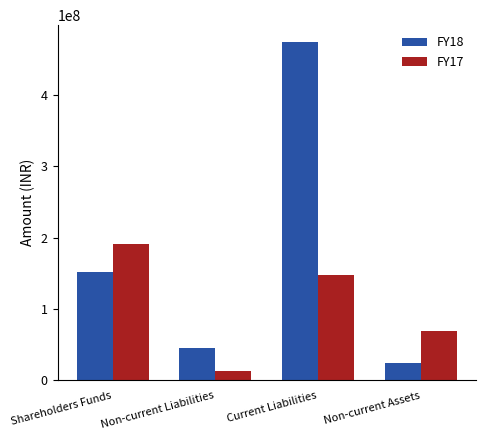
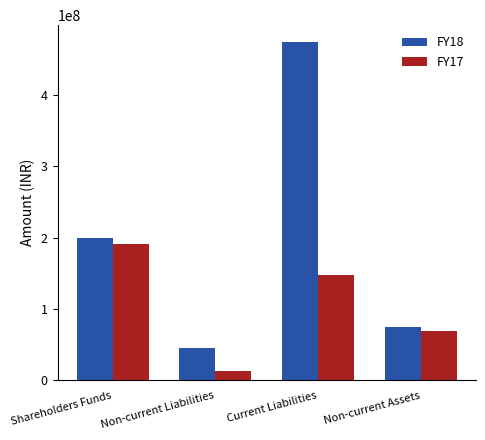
FY18, Shareholders Funds: 150000000 -> 200000000
FY18, Non-current Assets: 20000000 -> 70000000
